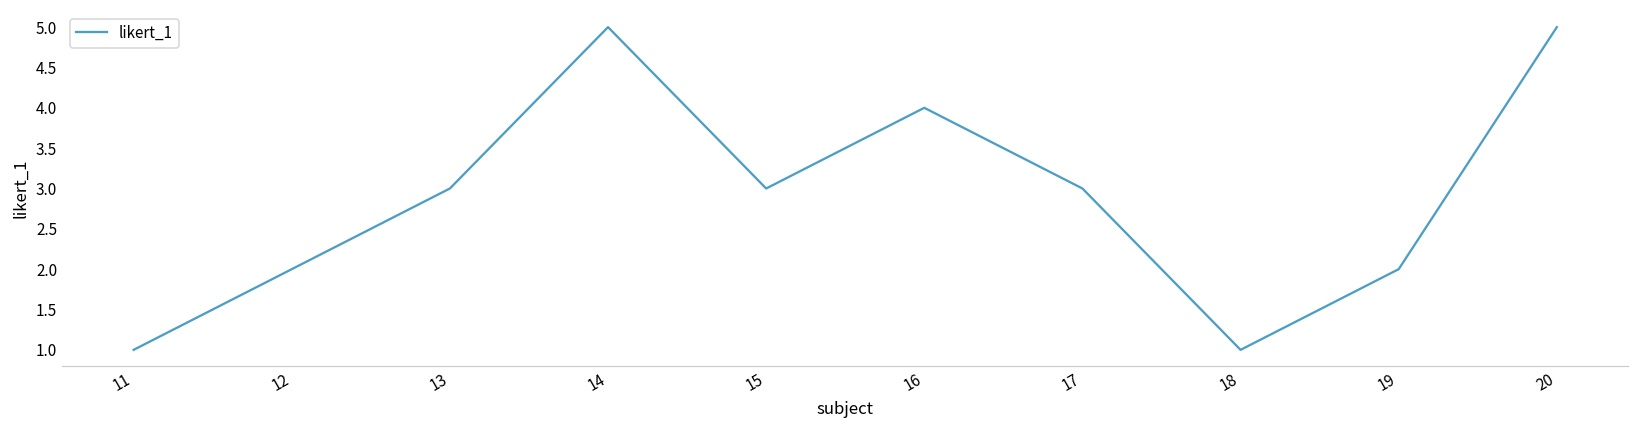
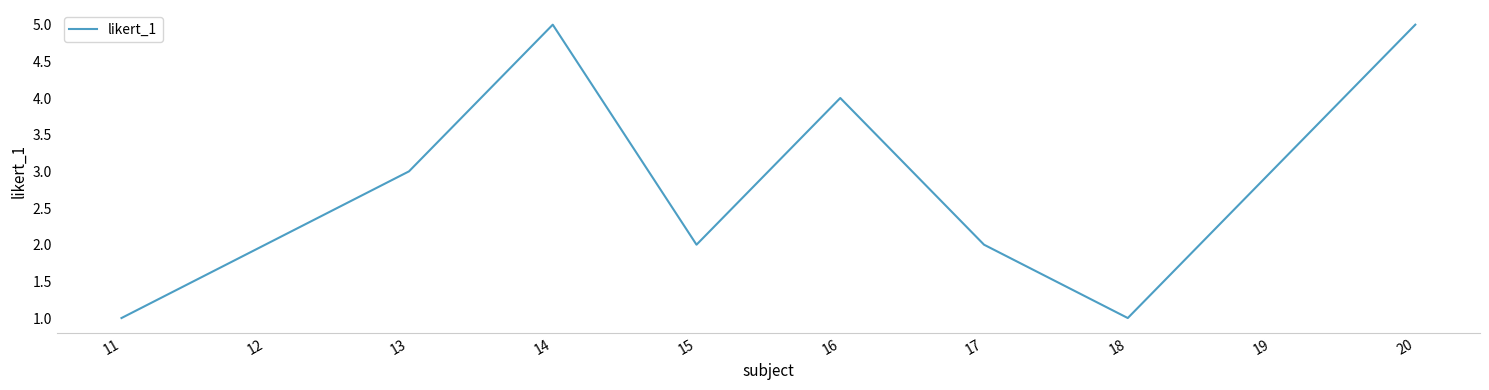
15: 3 -> 2
17: 3 -> 2
19: 2 -> 3
